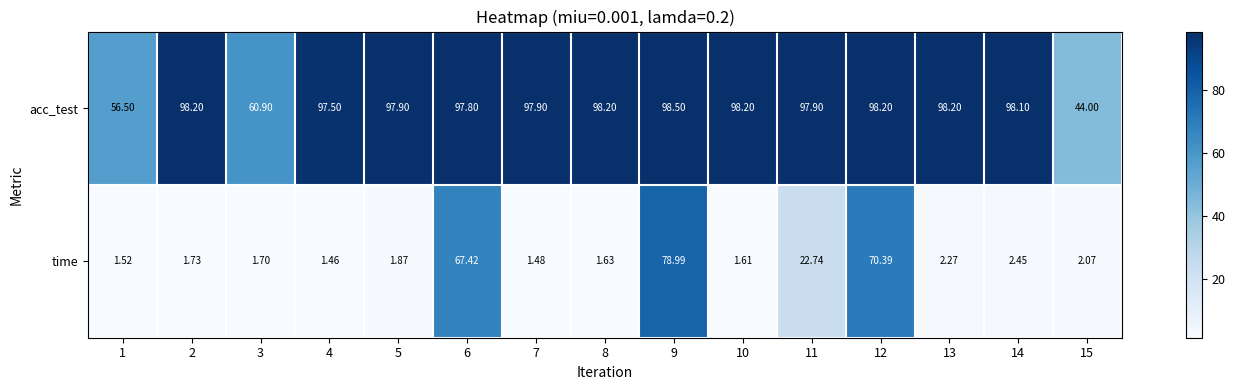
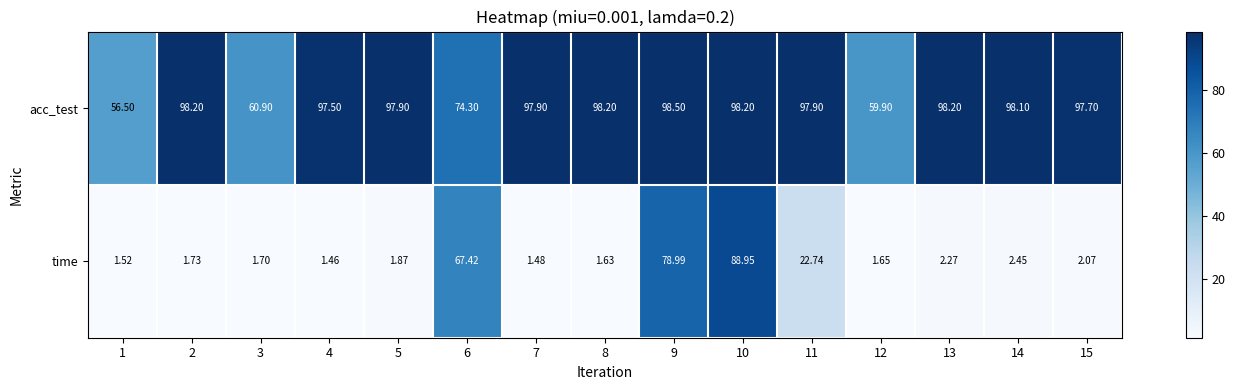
acc_test, 6: 97.80 -> 74.30
acc_test, 12: 98.20 -> 59.90
acc_test, 15: 44.00 -> 97.70
time, 10: 1.61 -> 88.95
time, 12: 70.39 -> 1.65
